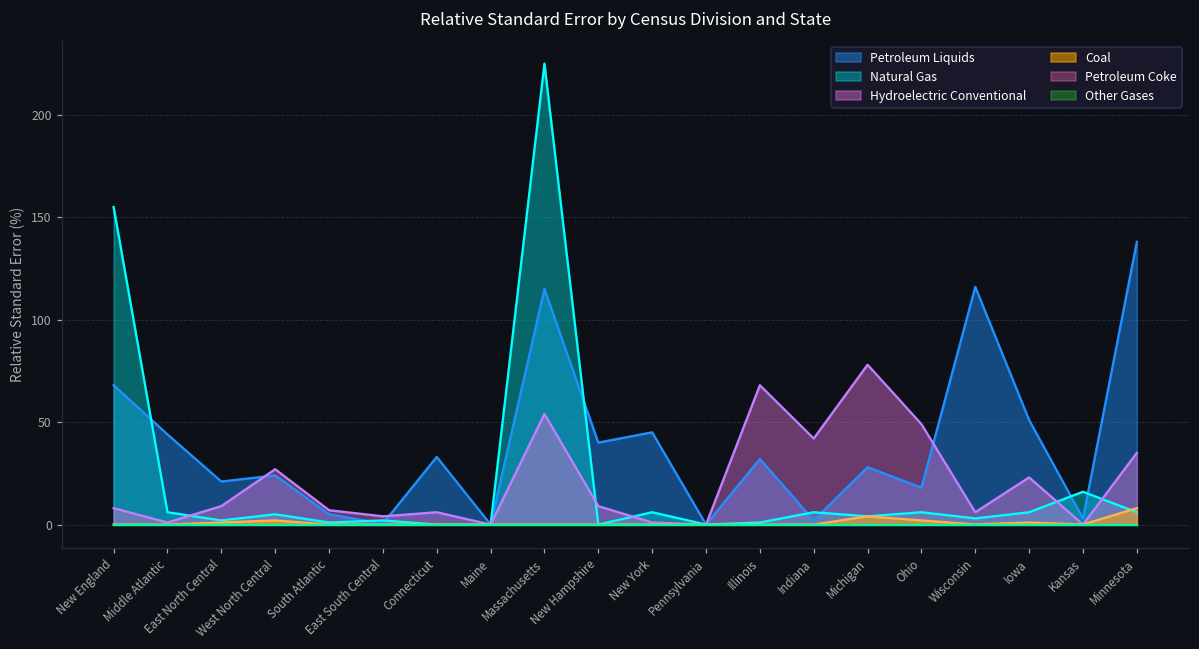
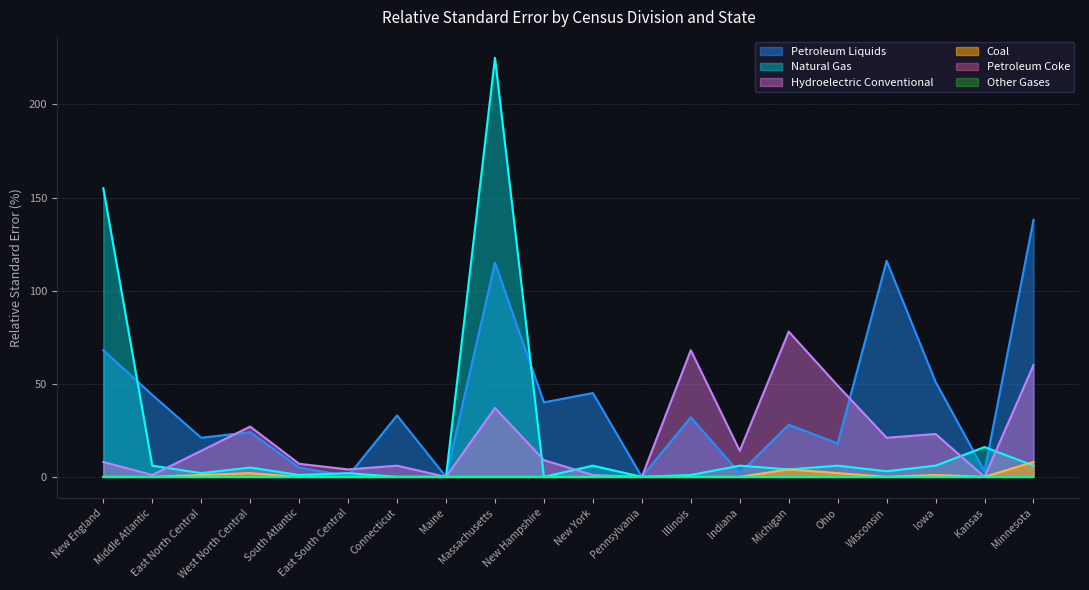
Hydroelectric Conventional, East North Central: 9 -> 14
Hydroelectric Conventional, Massachusetts: 54 -> 37
Hydroelectric Conventional, Indiana: 42 -> 14
Hydroelectric Conventional, Wisconsin: 6 -> 21
Hydroelectric Conventional, Minnesota: 35 -> 60
